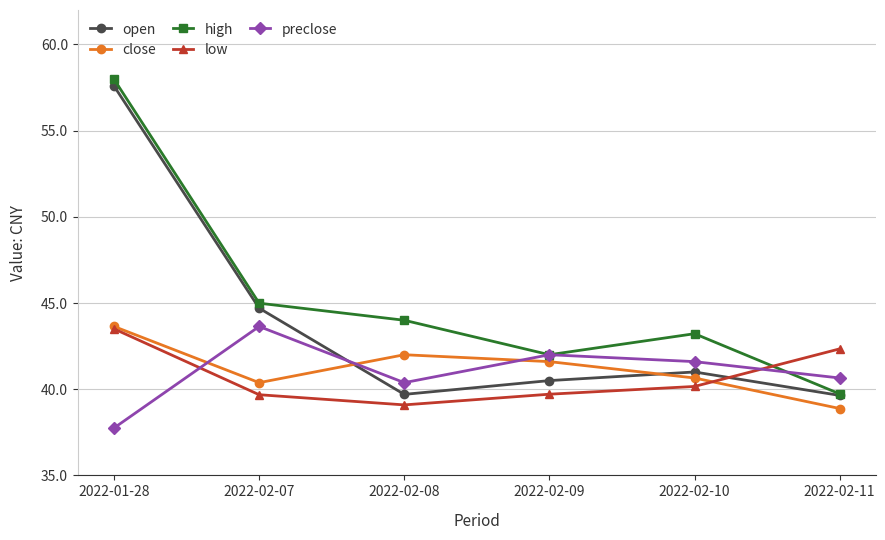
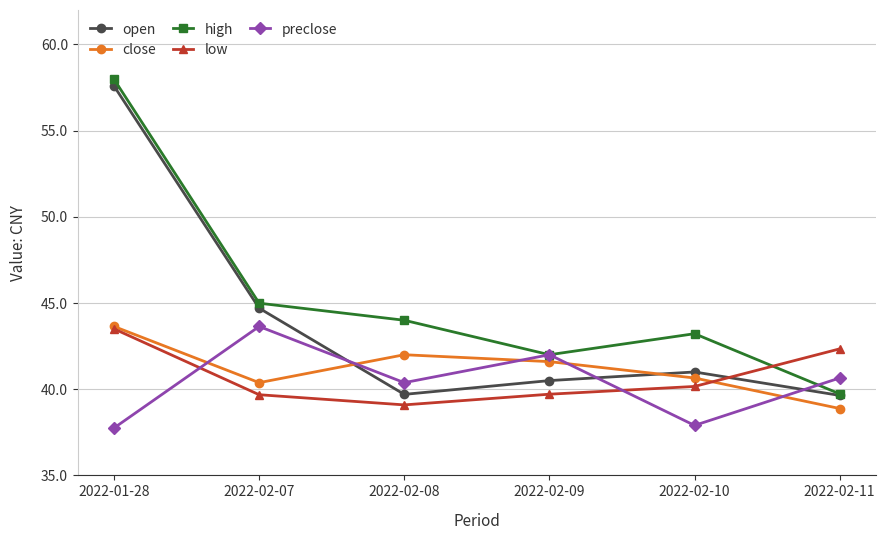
preclose, 2022-02-10: 41.6 -> 37.9
